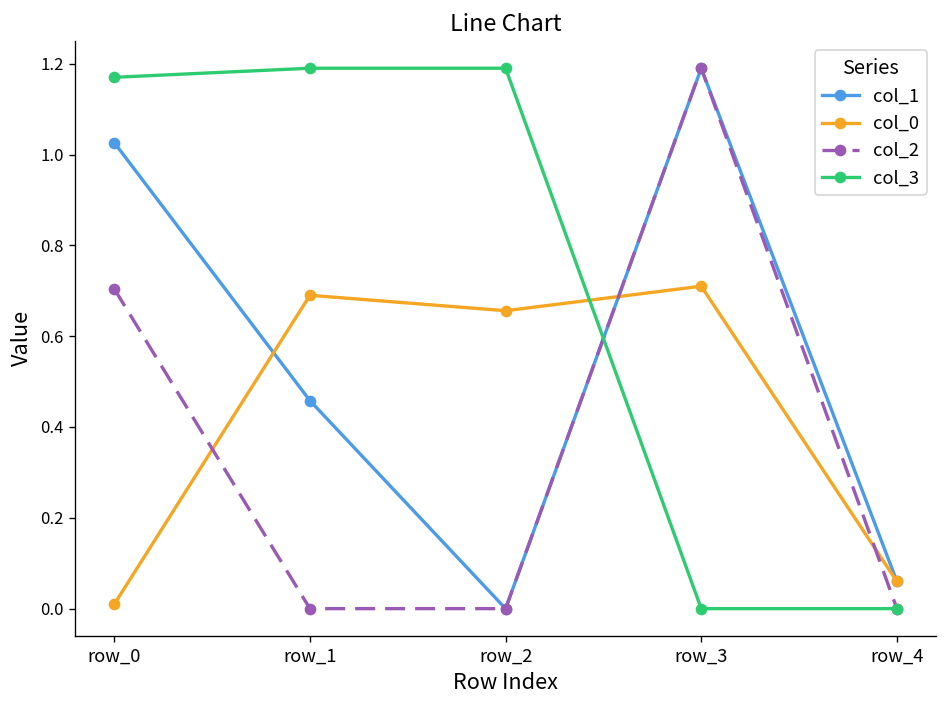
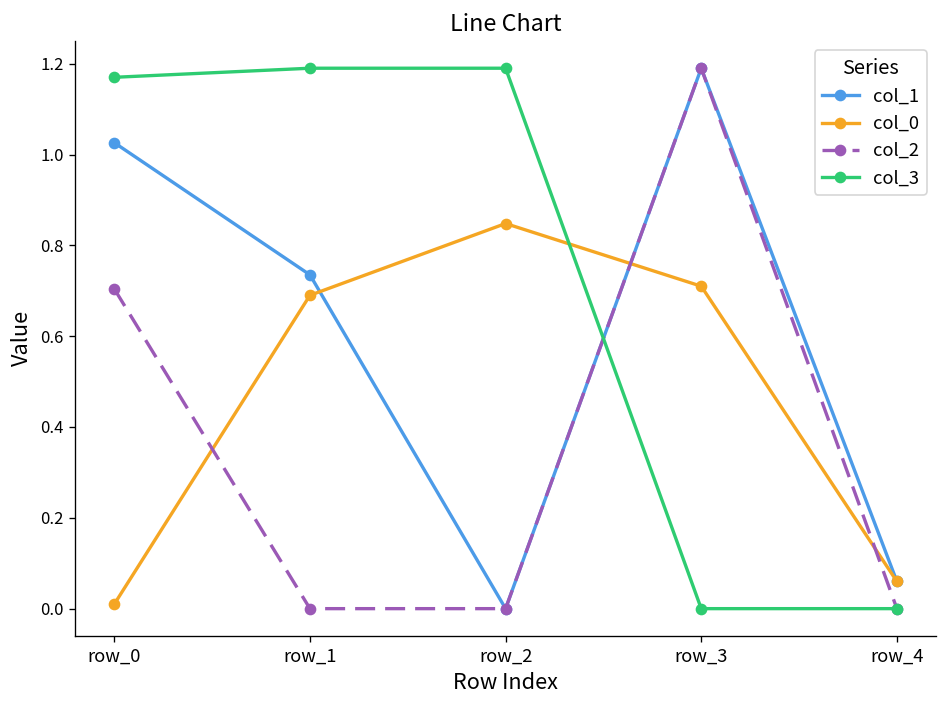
col_1, row_1: 0.46 -> 0.74
col_0, row_2: 0.66 -> 0.85
